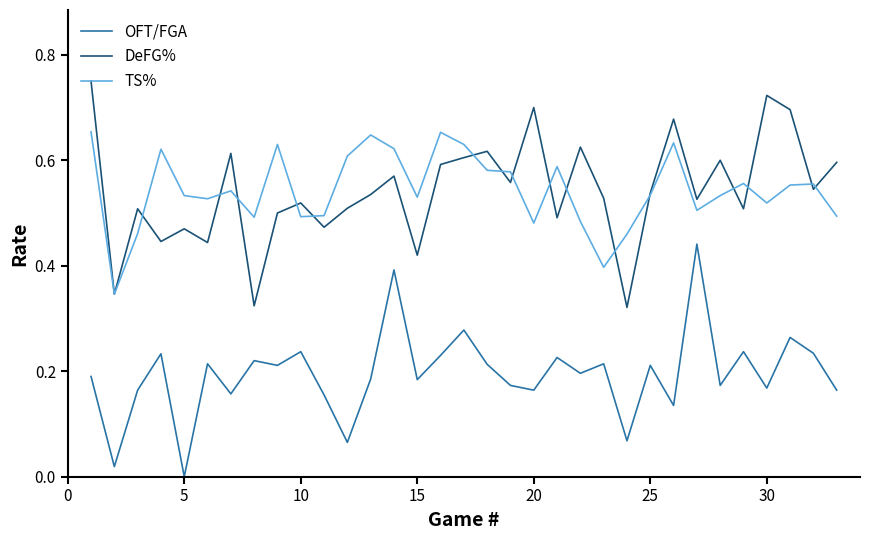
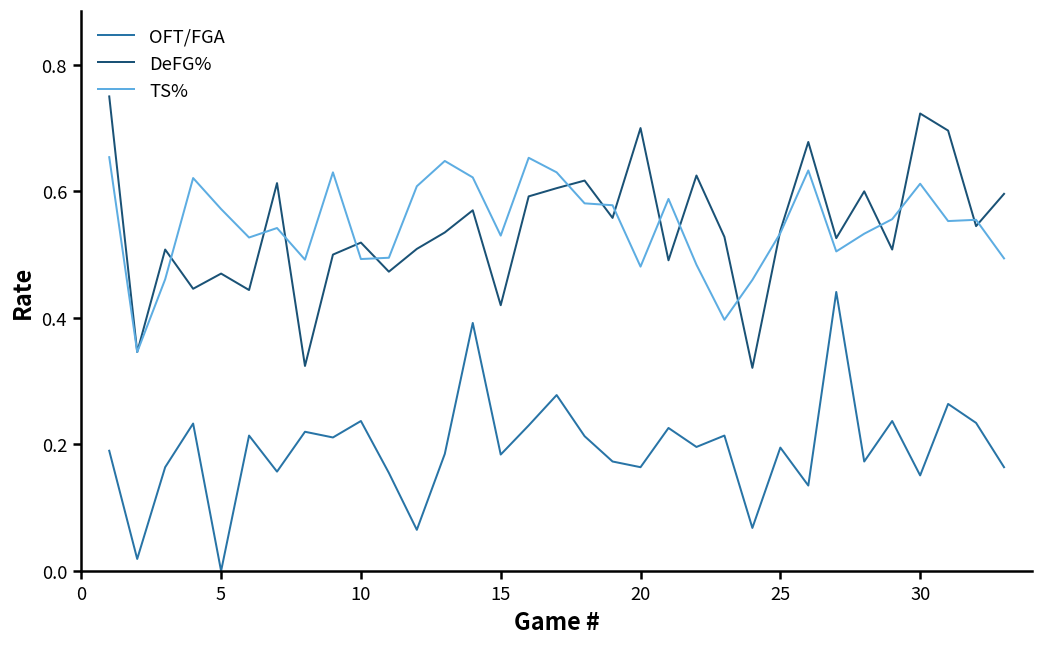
TS%, 5: 0.53 -> 0.57
OFT/FGA, 25: 0.21 -> 0.20
OFT/FGA, 30: 0.17 -> 0.15
TS%, 30: 0.52 -> 0.61
